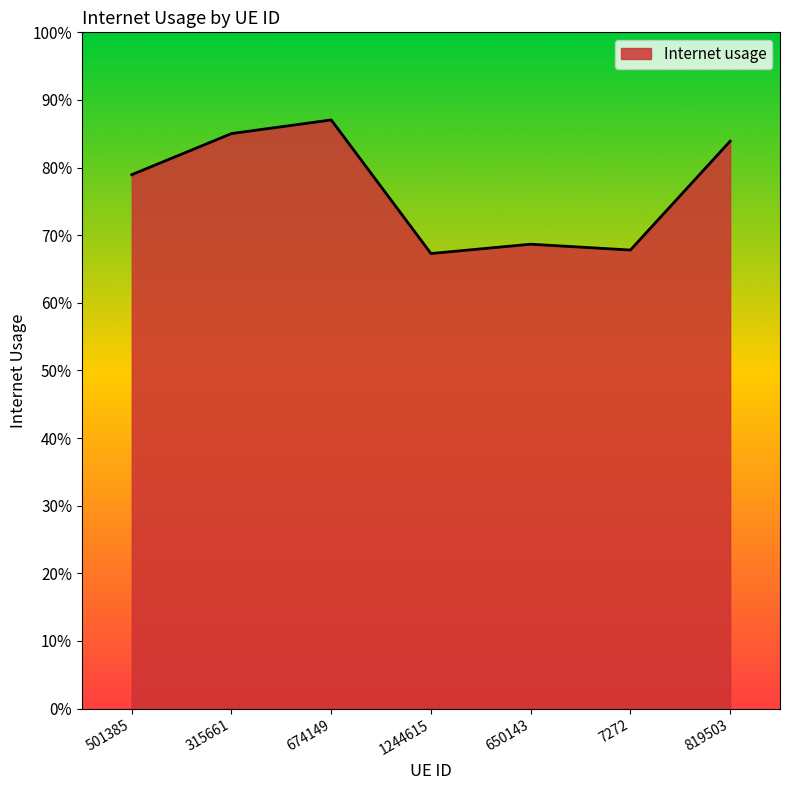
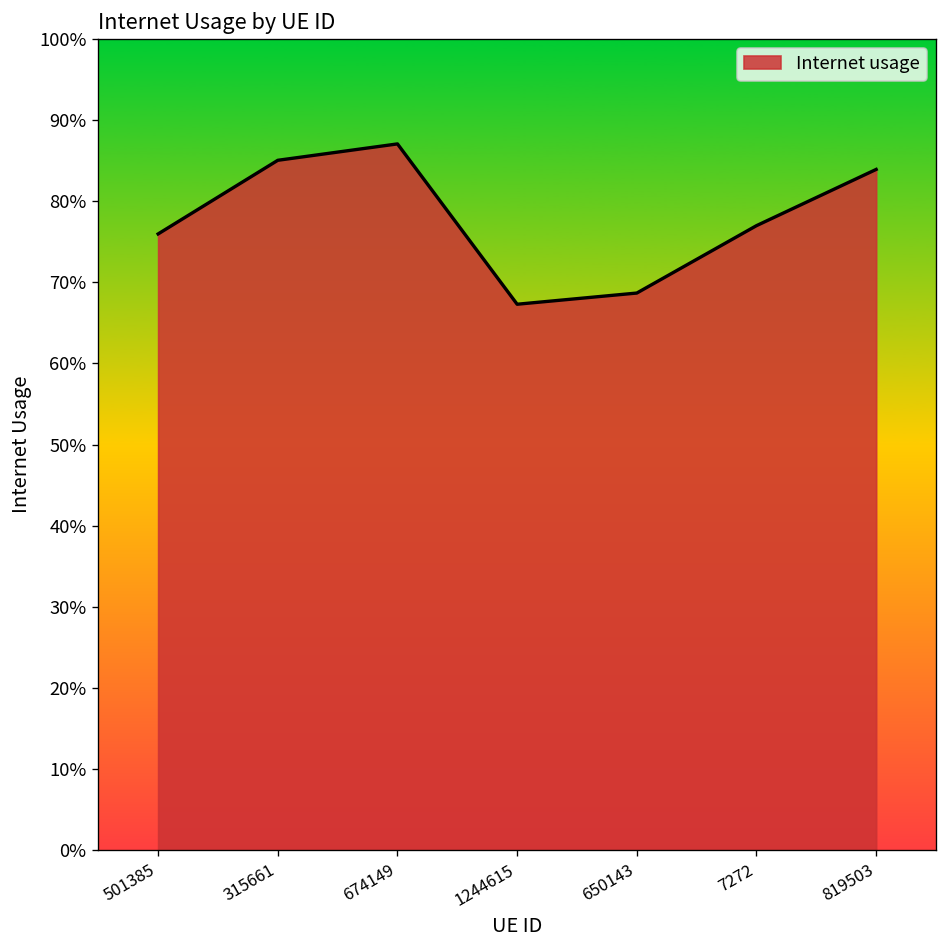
501385: 79% -> 76%
7272: 68% -> 77%
